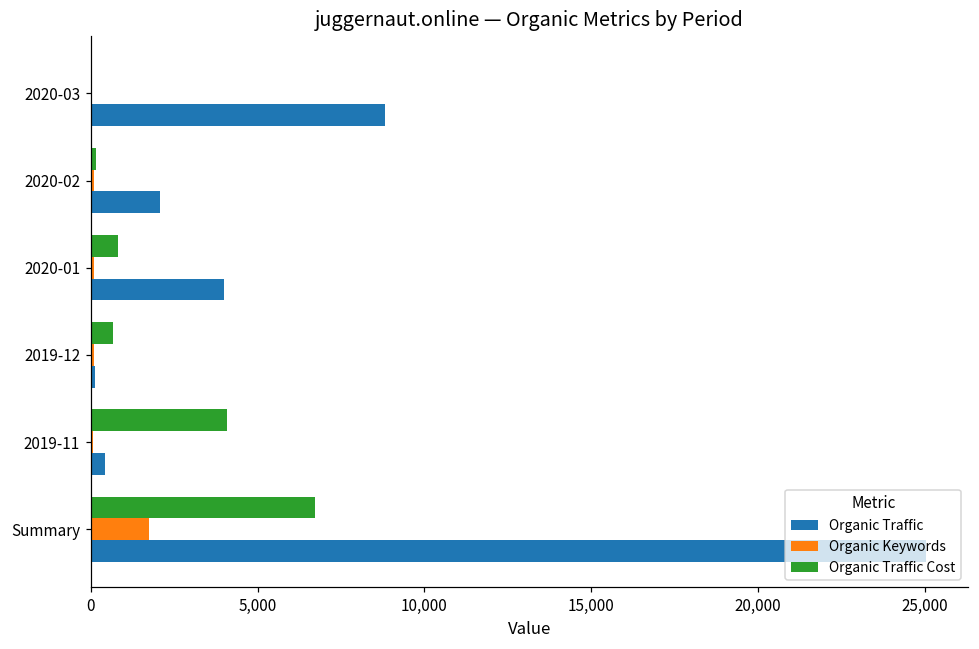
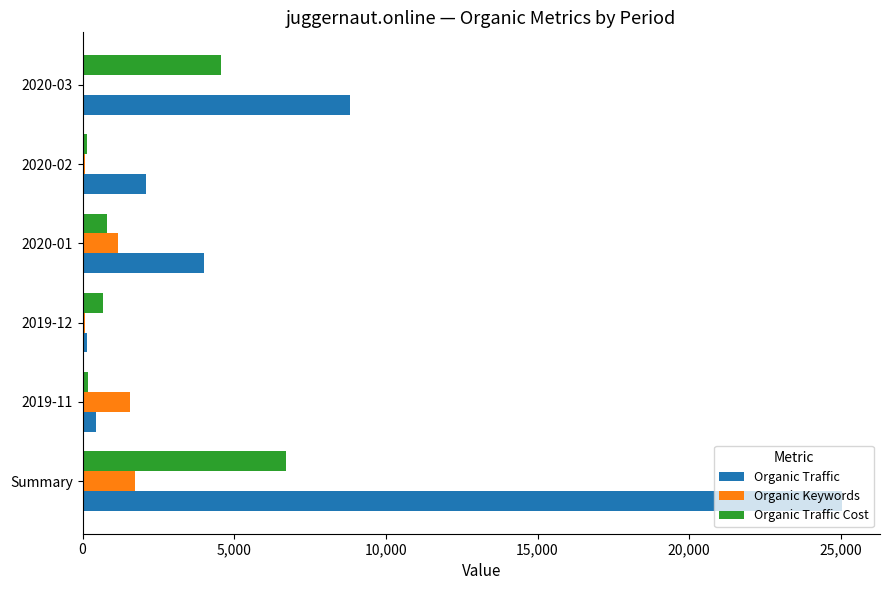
Organic Traffic Cost, 2020-03: 0 -> 4,600
Organic Keywords, 2020-01: 100 -> 1,200
Organic Traffic Cost, 2019-11: 4,100 -> 200
Organic Keywords, 2019-11: 100 -> 1,600
